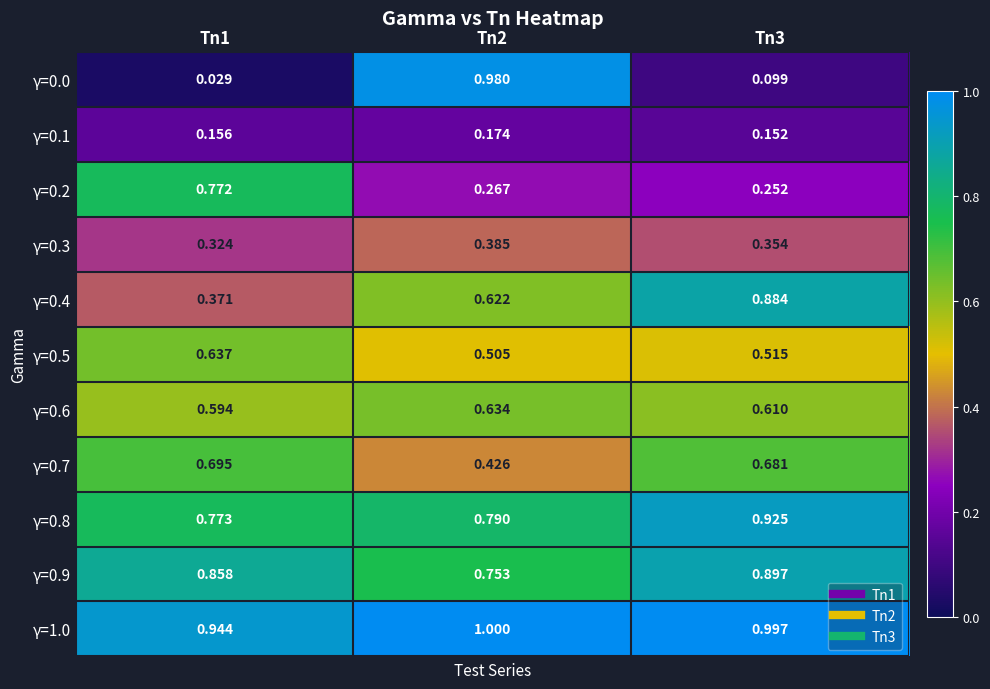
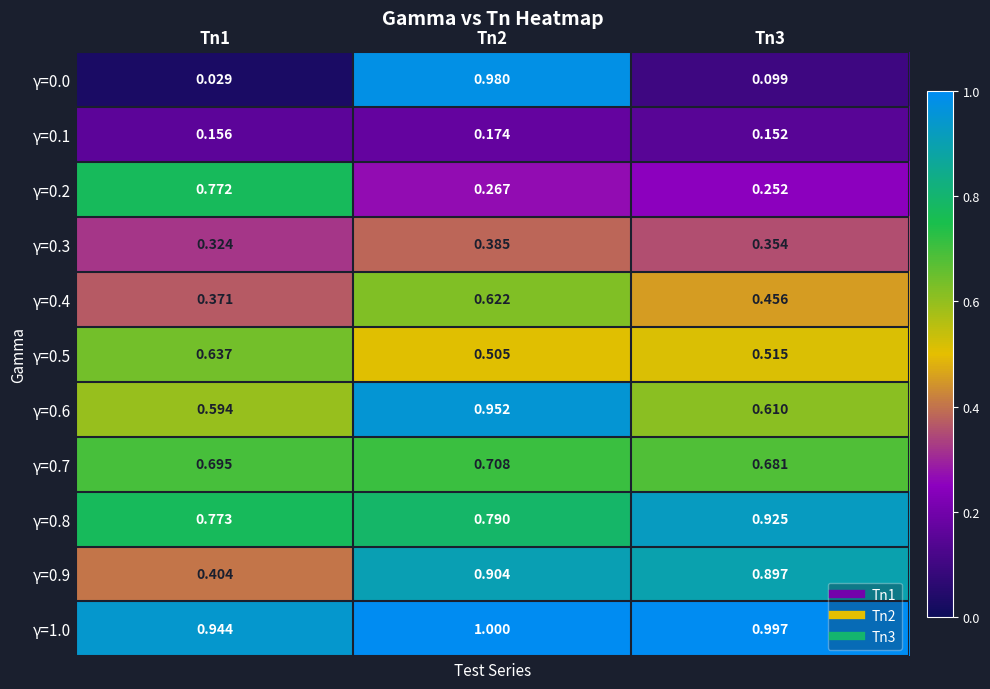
γ=0.4, Tn3: 0.884 -> 0.456
γ=0.6, Tn2: 0.634 -> 0.952
γ=0.7, Tn2: 0.426 -> 0.708
γ=0.9, Tn1: 0.858 -> 0.404
γ=0.9, Tn2: 0.753 -> 0.904
